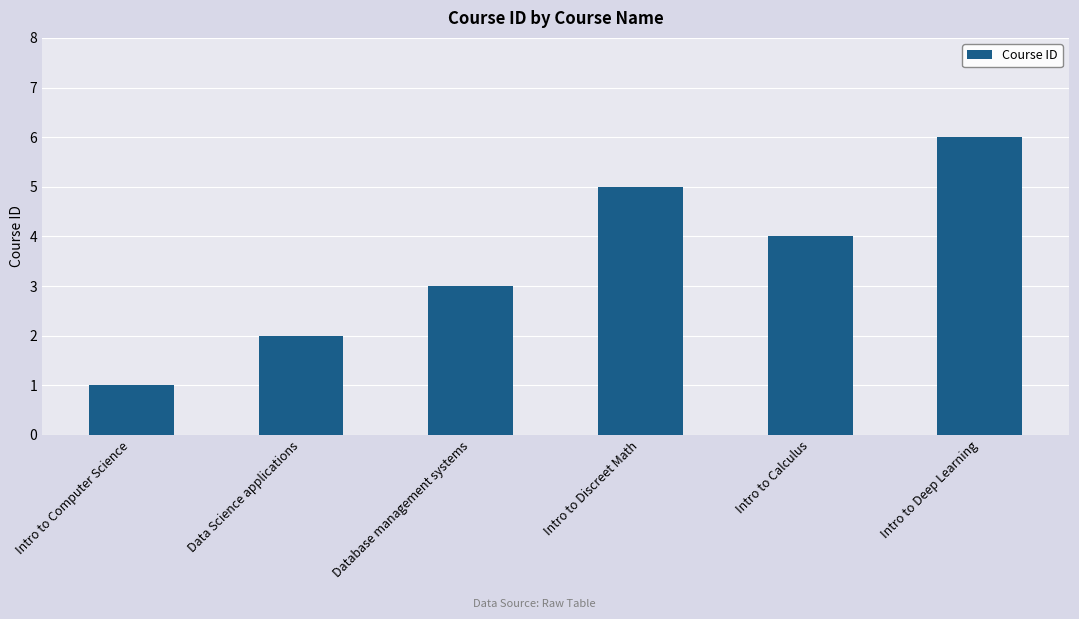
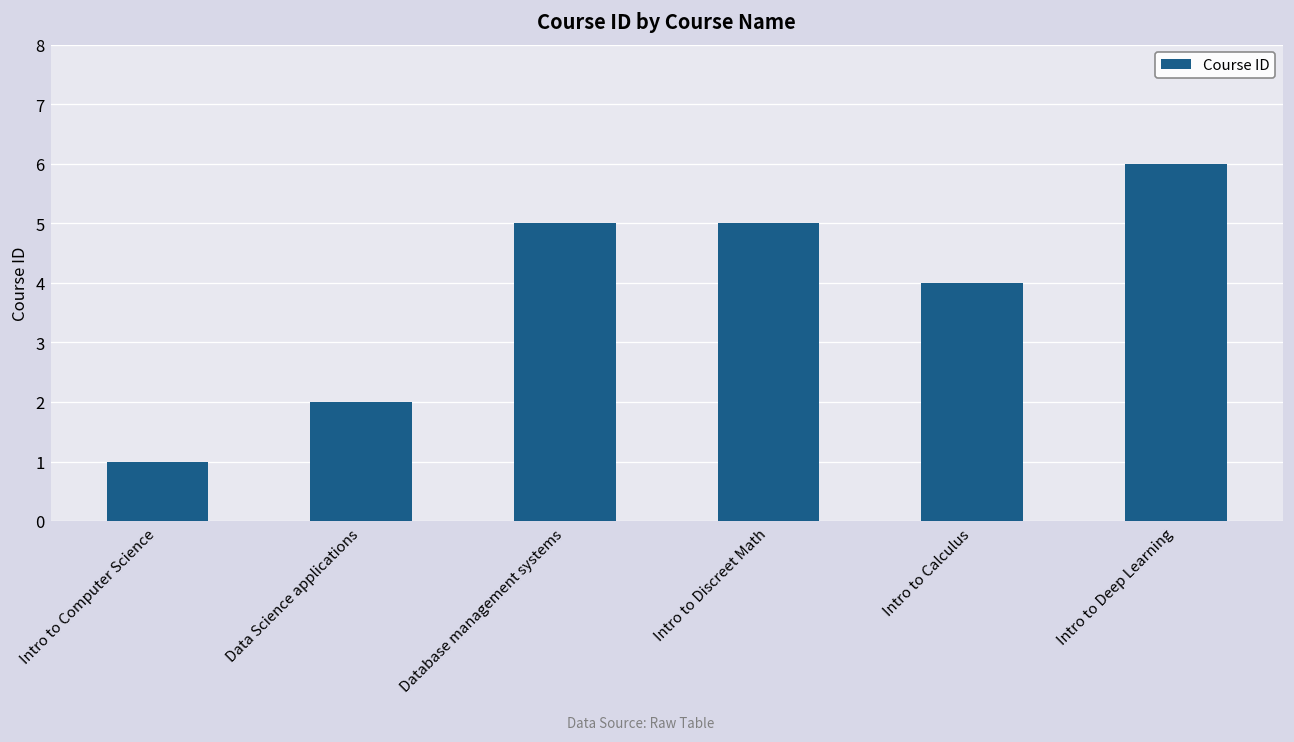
Database management systems: 3 -> 5
